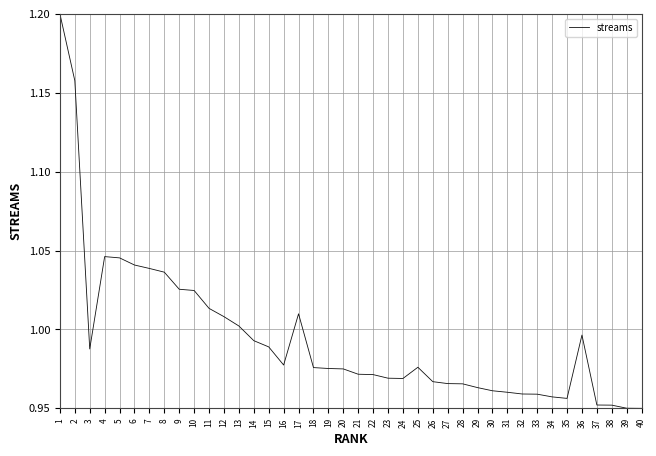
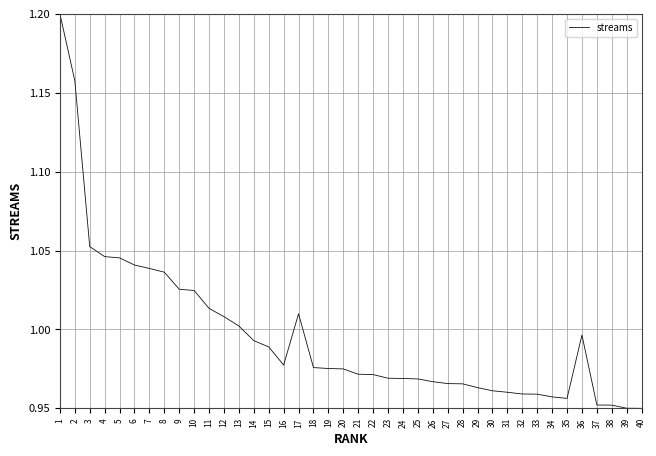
3: 0.988 -> 1.052
25: 0.976 -> 0.969
